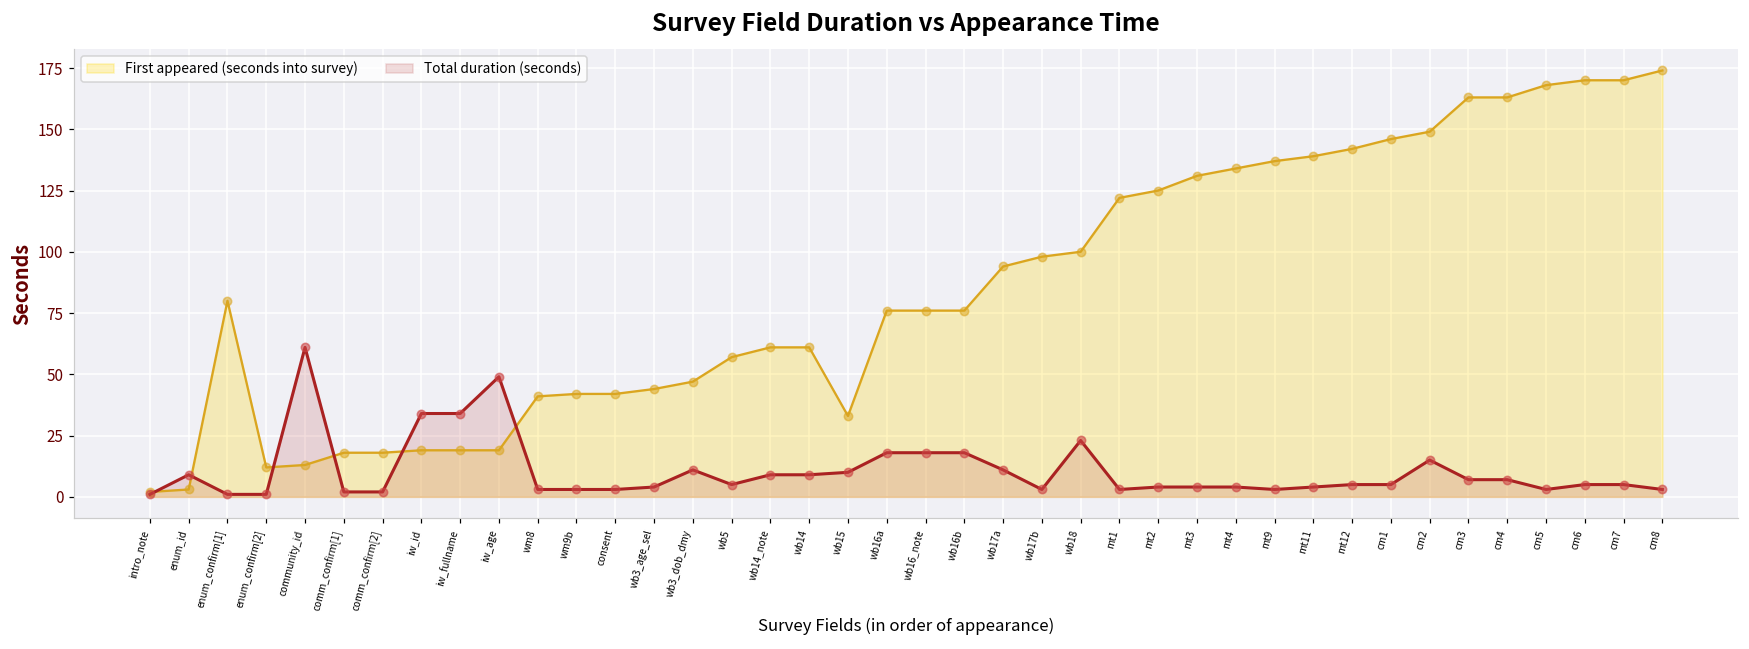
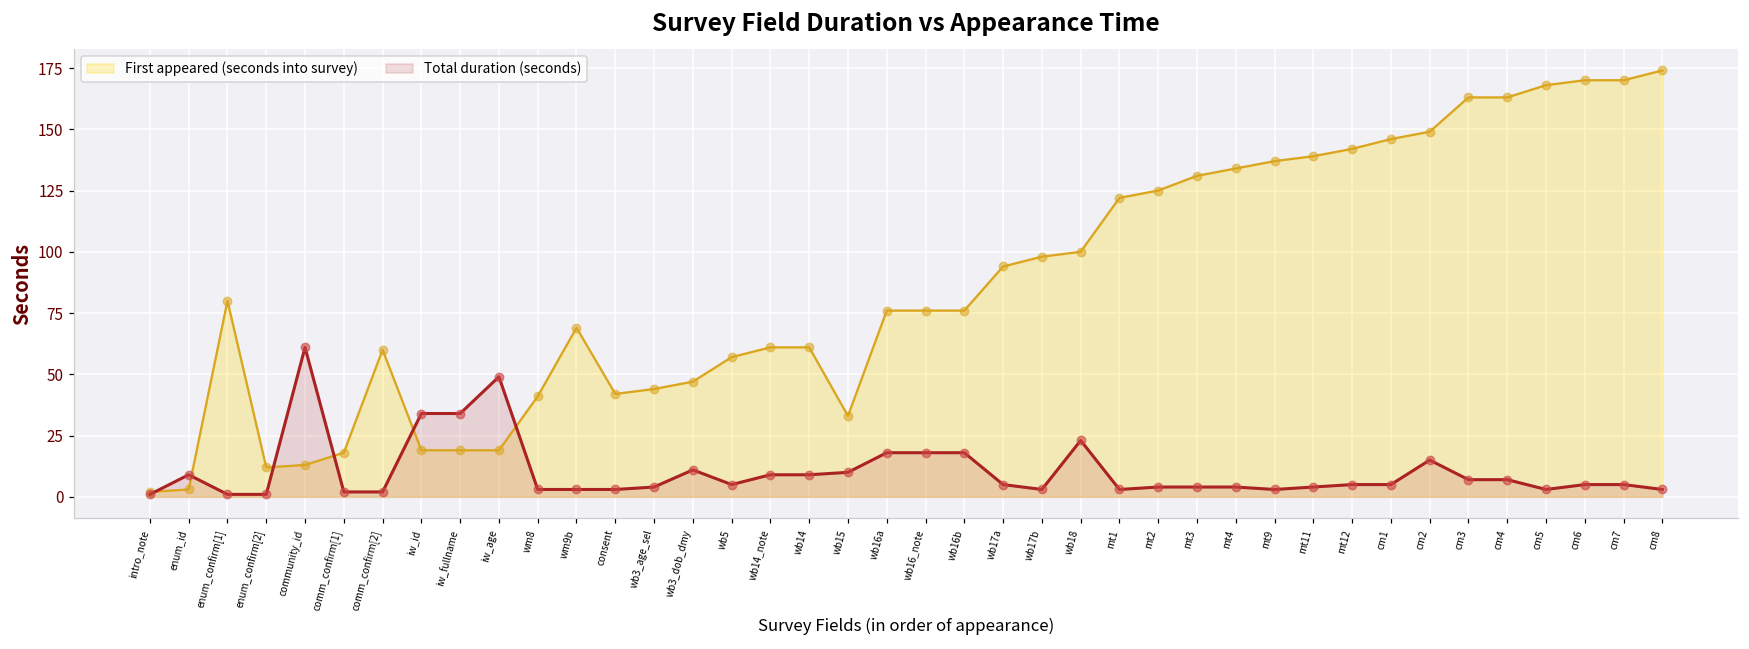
First appeared (seconds into survey), comm_confirm[2]: 18 -> 60
First appeared (seconds into survey), wm9b: 42 -> 69
Total duration (seconds), wb17a: 11 -> 5
